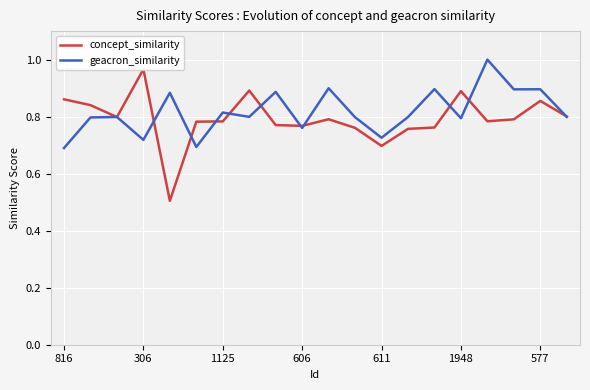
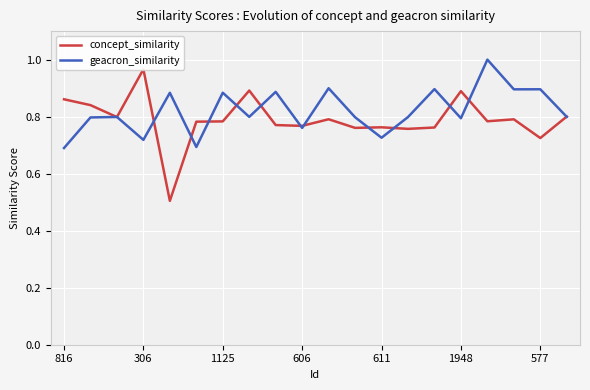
geacron_similarity, 1125: 0.81 -> 0.88
concept_similarity, 611: 0.70 -> 0.76
concept_similarity, 577: 0.86 -> 0.72
